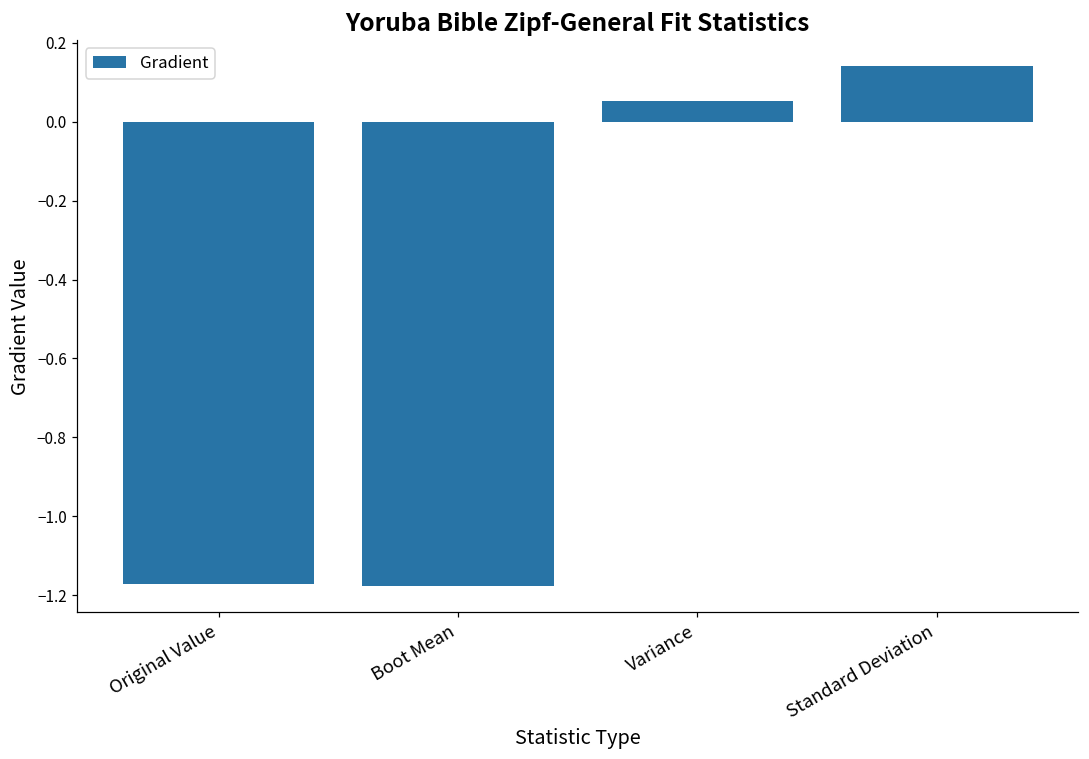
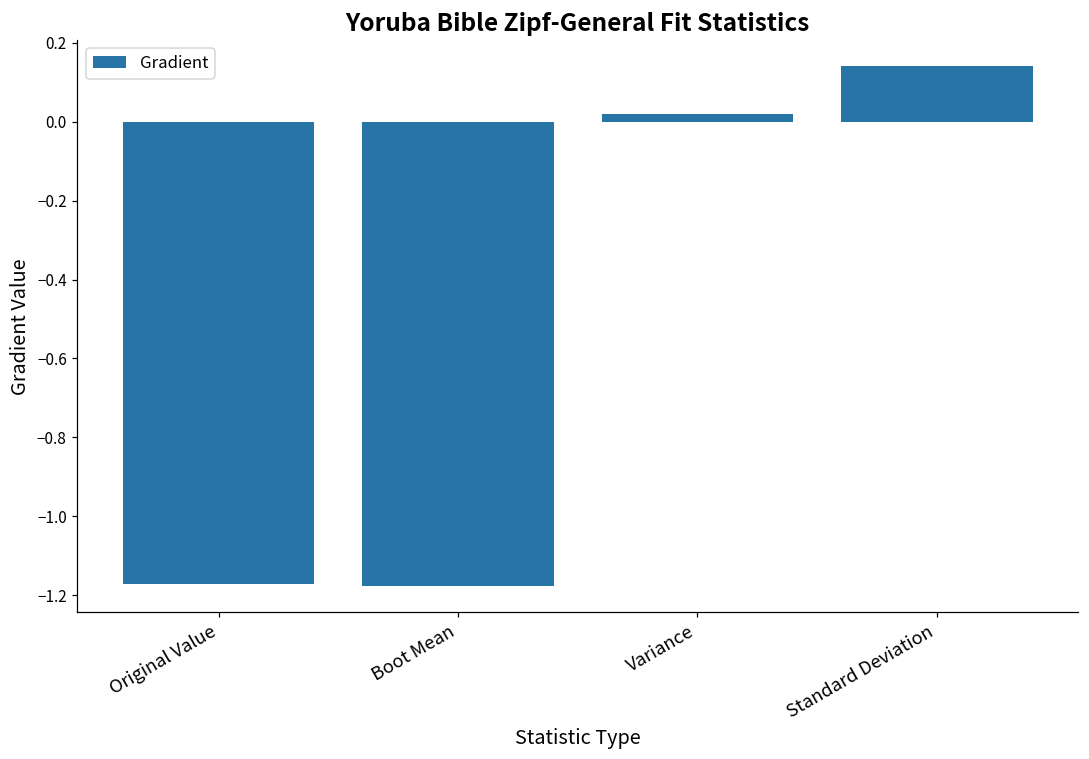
Variance: 0.05 -> 0.02
